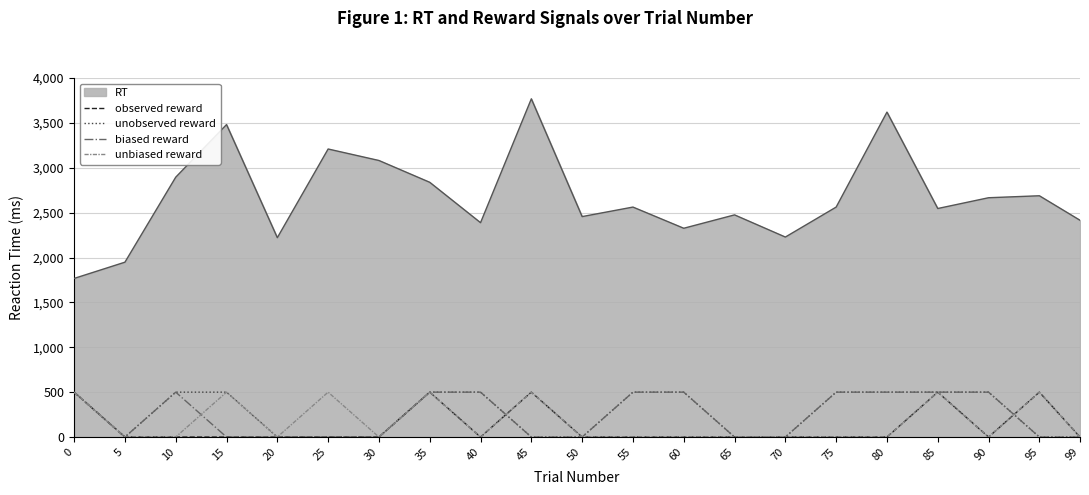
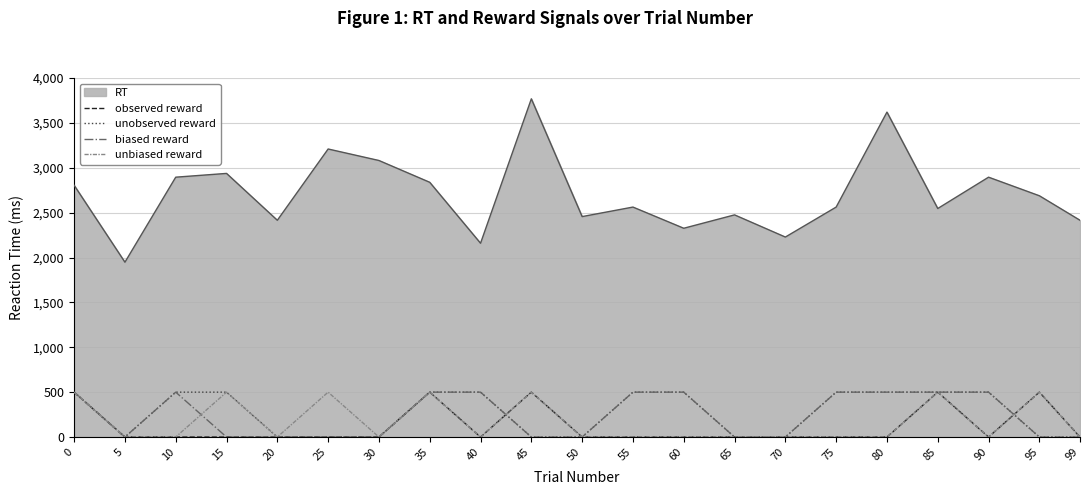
RT, 0: 1,800 -> 2,800
RT, 15: 3,500 -> 2,900
RT, 20: 2,200 -> 2,400
RT, 40: 2,400 -> 2,200
RT, 90: 2,700 -> 2,900
